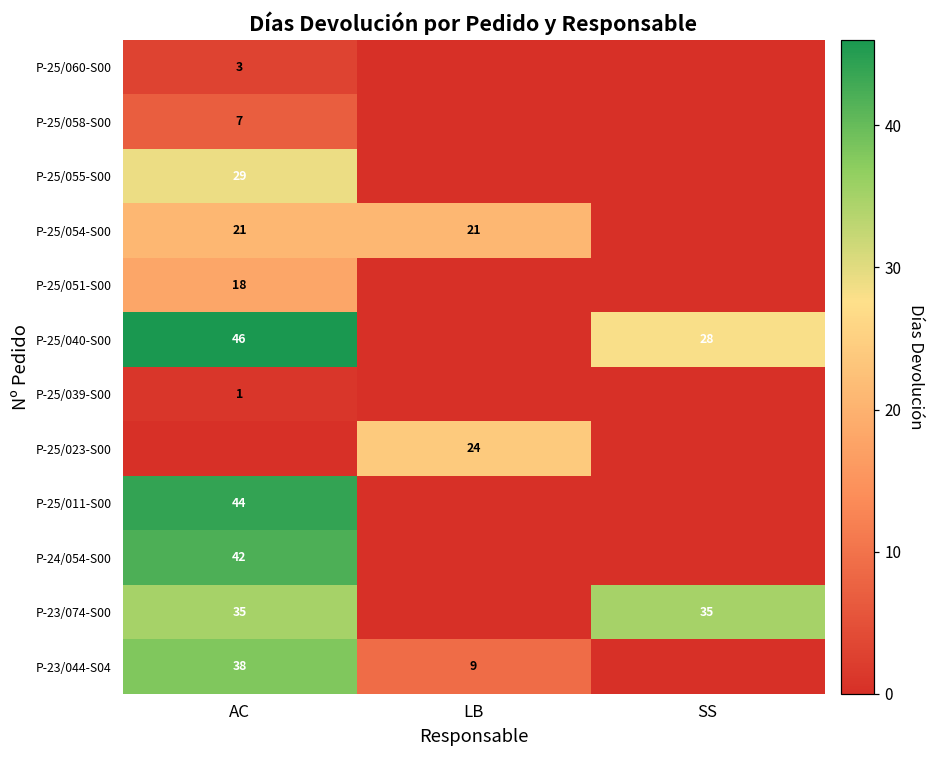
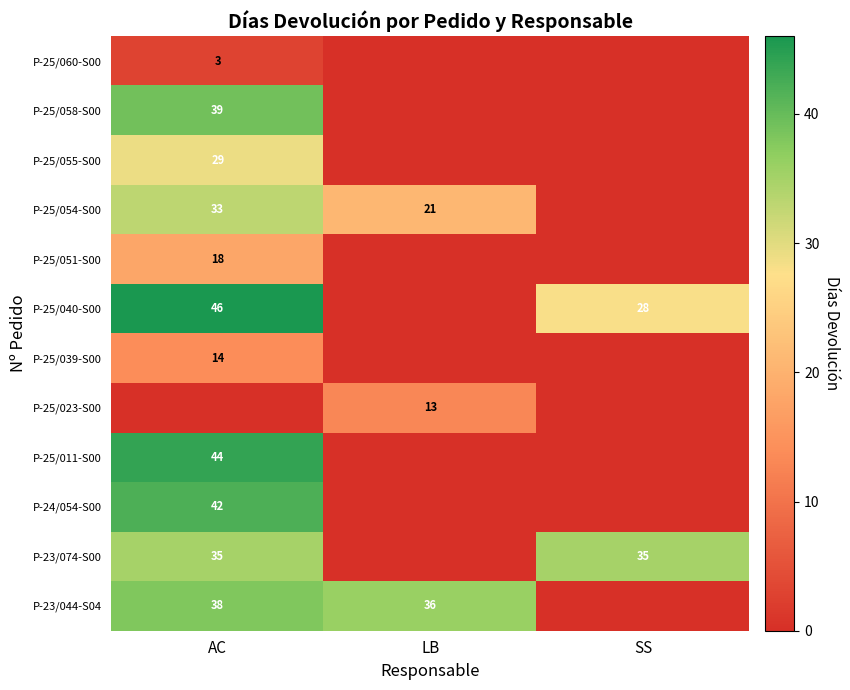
P-25/058-S00, AC: 7 -> 39
P-25/054-S00, AC: 21 -> 33
P-25/039-S00, AC: 1 -> 14
P-25/023-S00, LB: 24 -> 13
P-23/044-S04, LB: 9 -> 36
